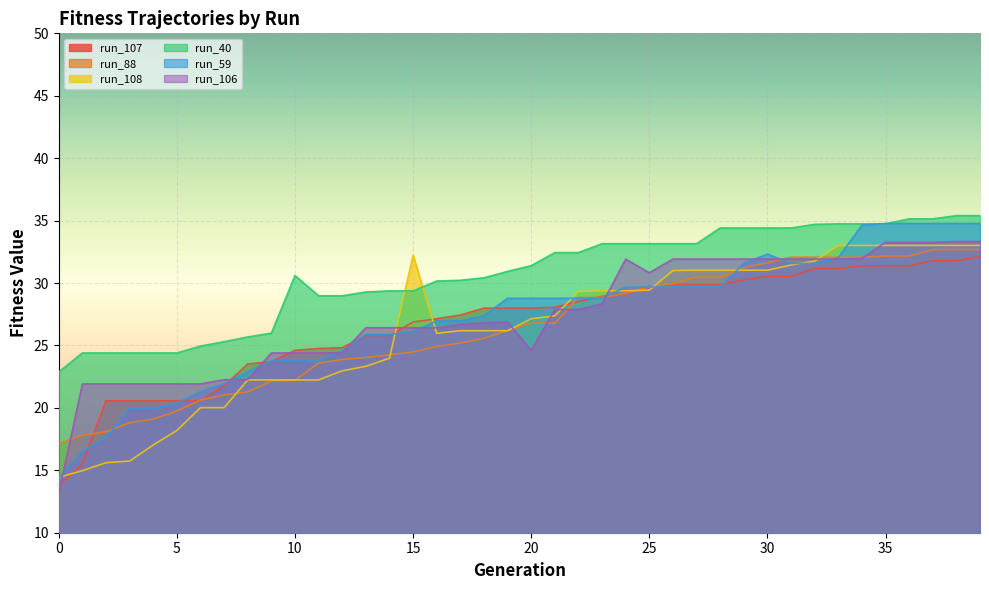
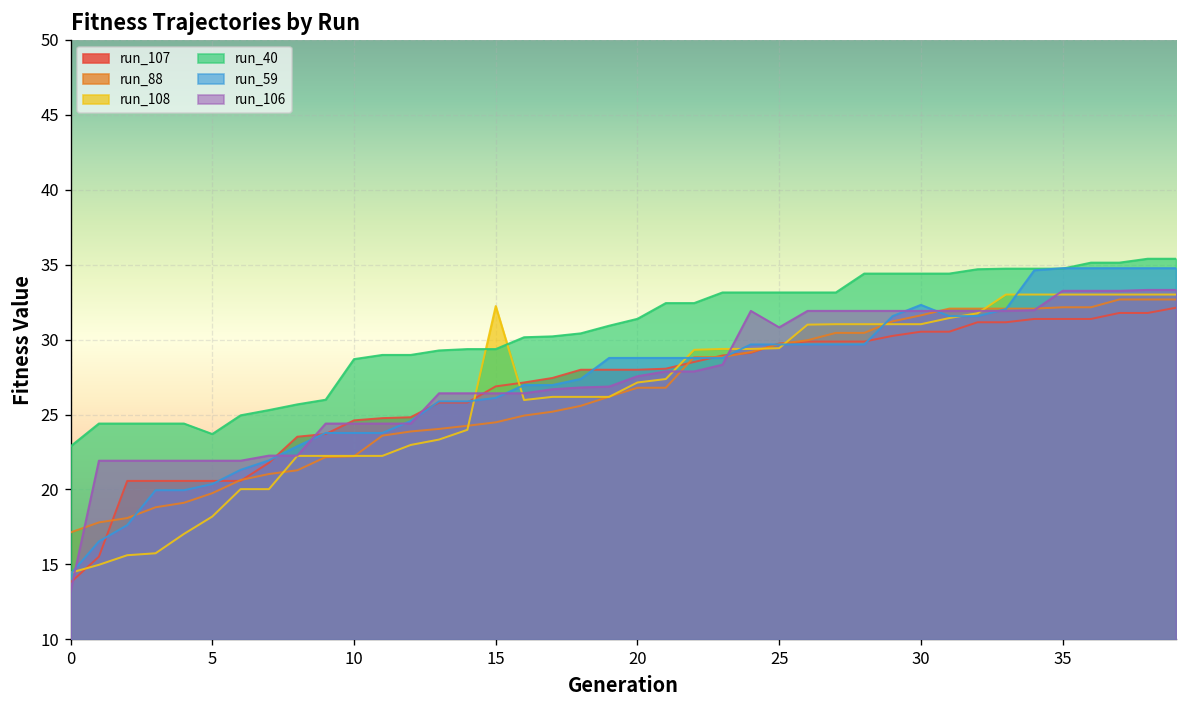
run_40, 5: 24.4 -> 23.7
run_40, 10: 30.6 -> 28.7
run_106, 20: 24.6 -> 27.6
